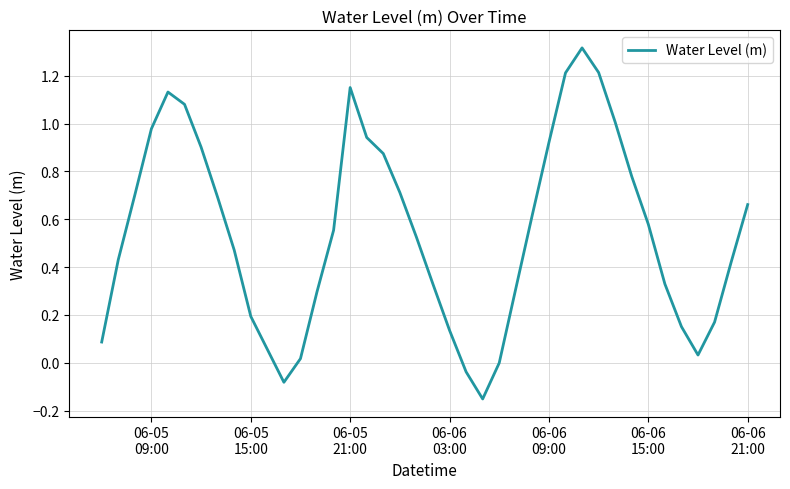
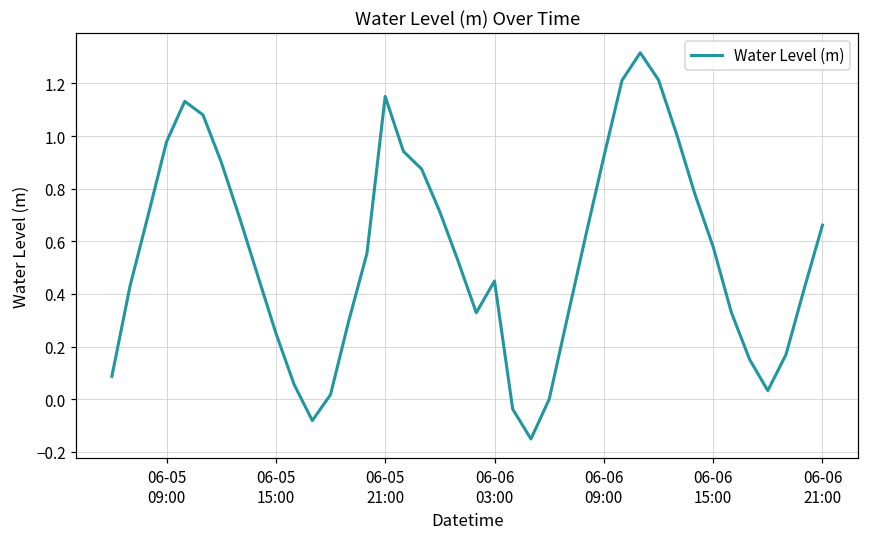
06-05 15:00: 0.19 -> 0.25
06-06 03:00: 0.14 -> 0.45
